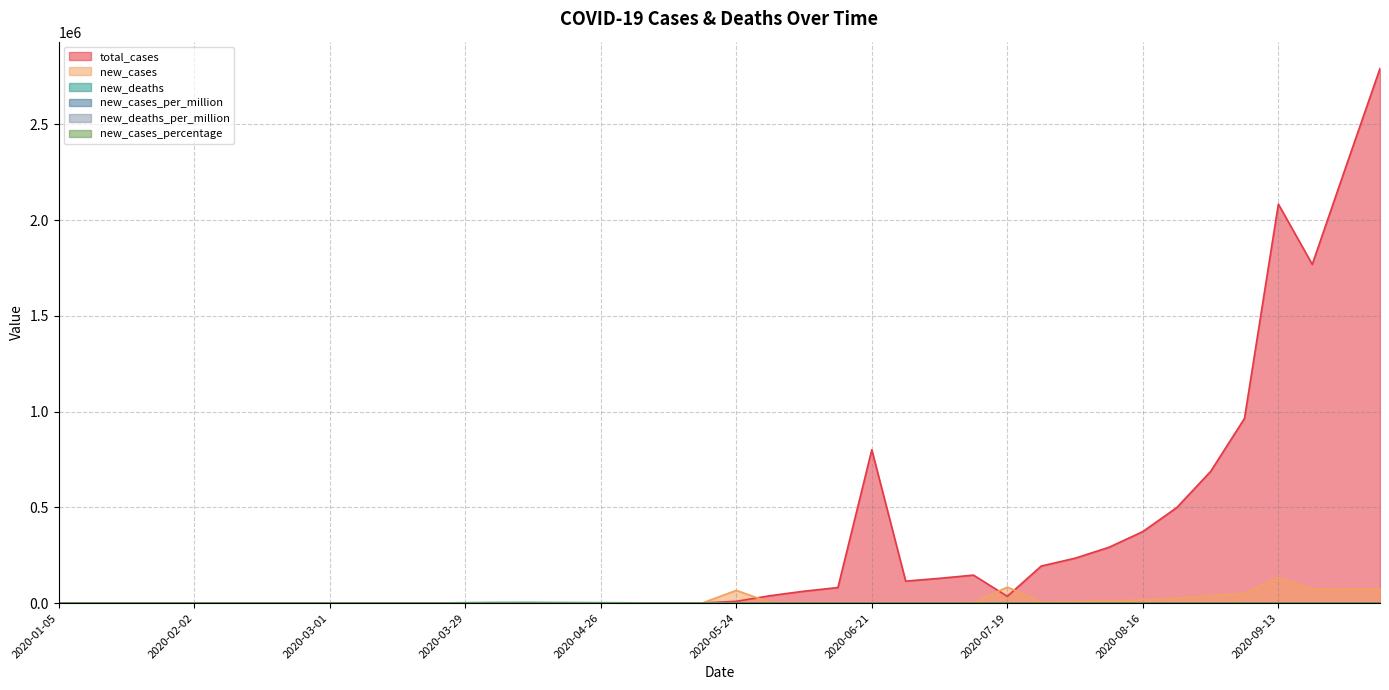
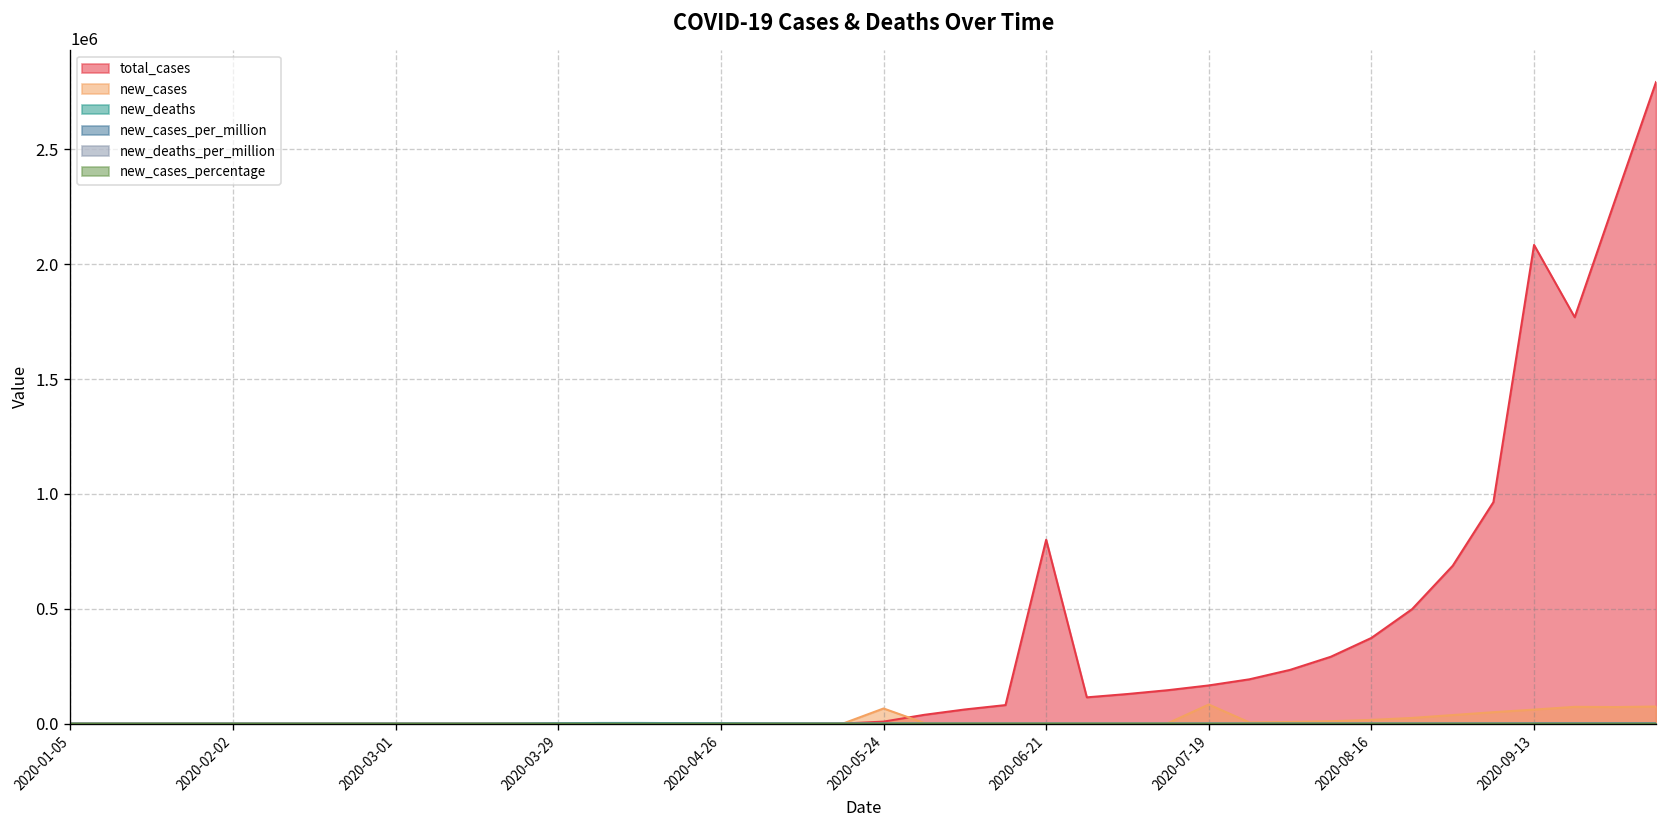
total_cases, 2020-07-19: 40000 -> 170000
new_cases, 2020-09-13: 130000 -> 60000
